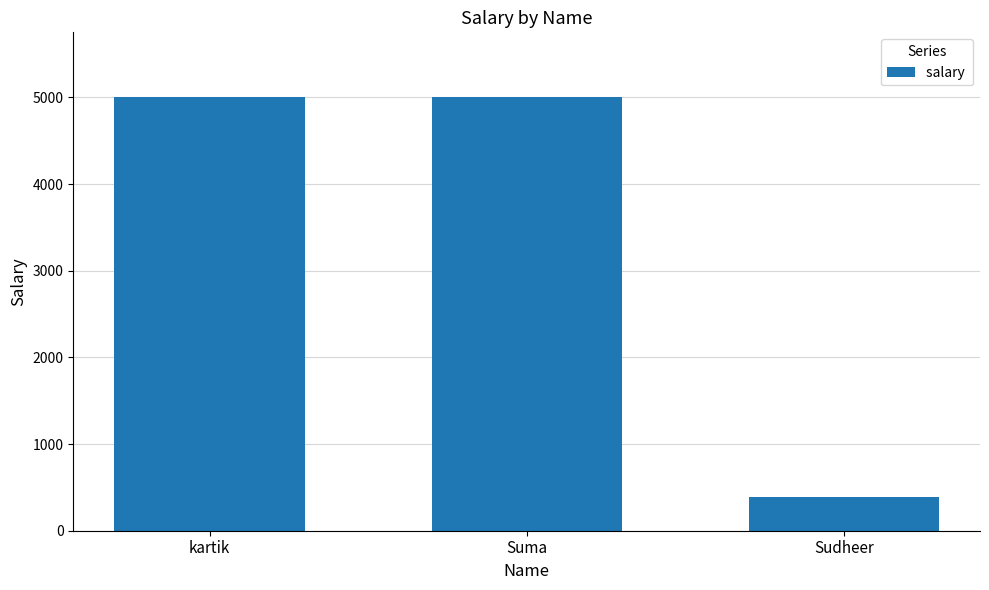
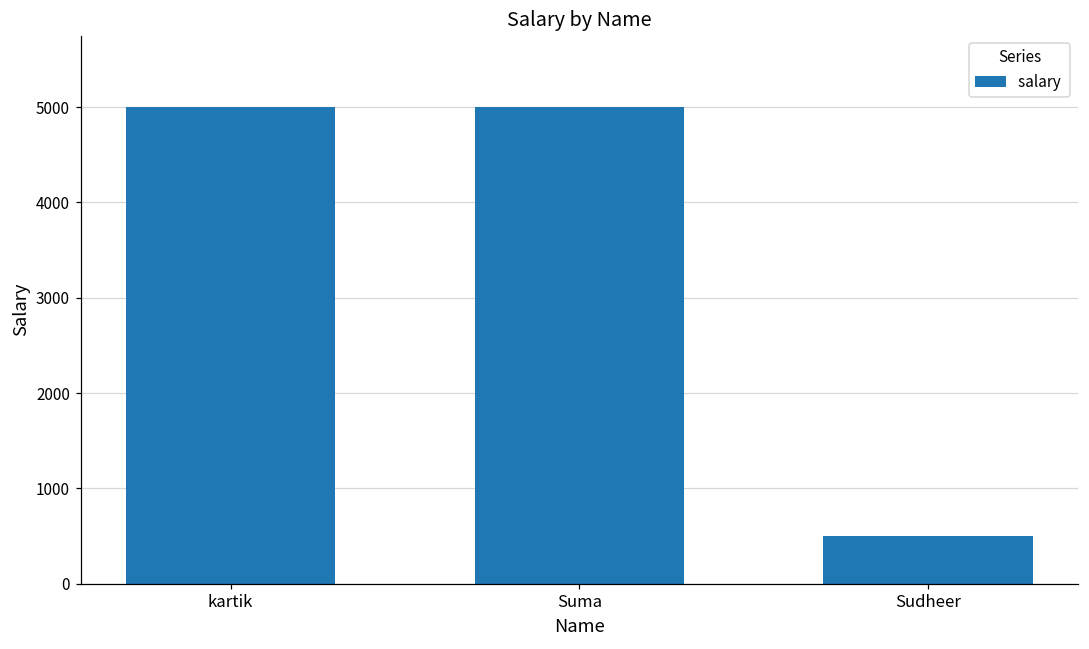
Sudheer: 400 -> 500
